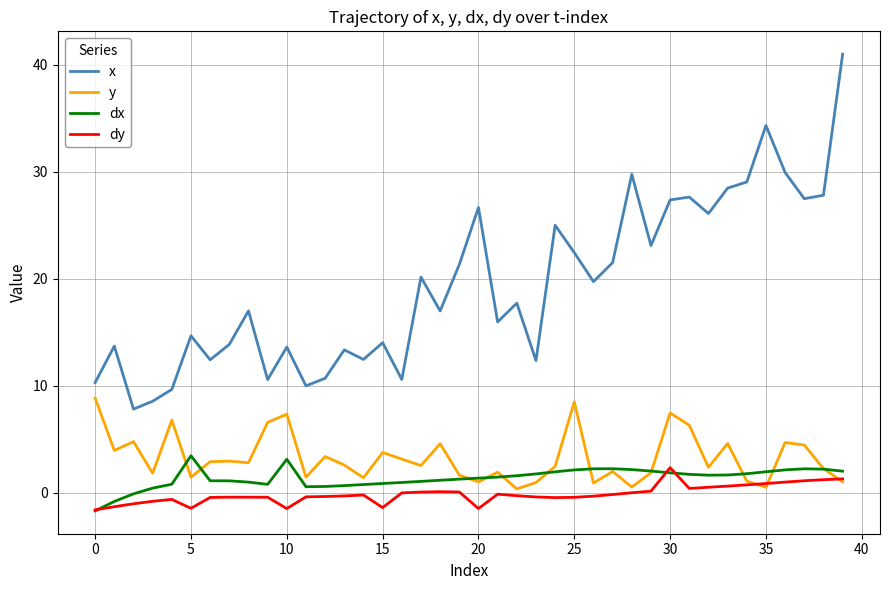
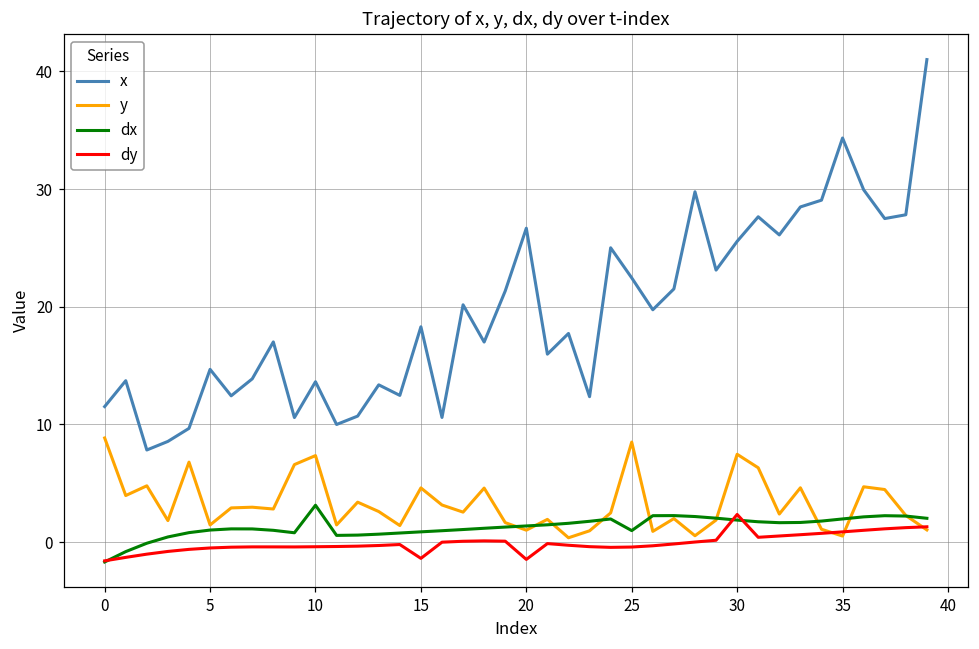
x, 0: 10.3 -> 11.5
dx, 5: 3.5 -> 1.0
dy, 5: -1.5 -> -0.5
dy, 10: -1.5 -> -0.4
x, 15: 14.0 -> 18.3
y, 15: 3.8 -> 4.6
dx, 25: 2.1 -> 1.0
x, 30: 27.4 -> 25.6
